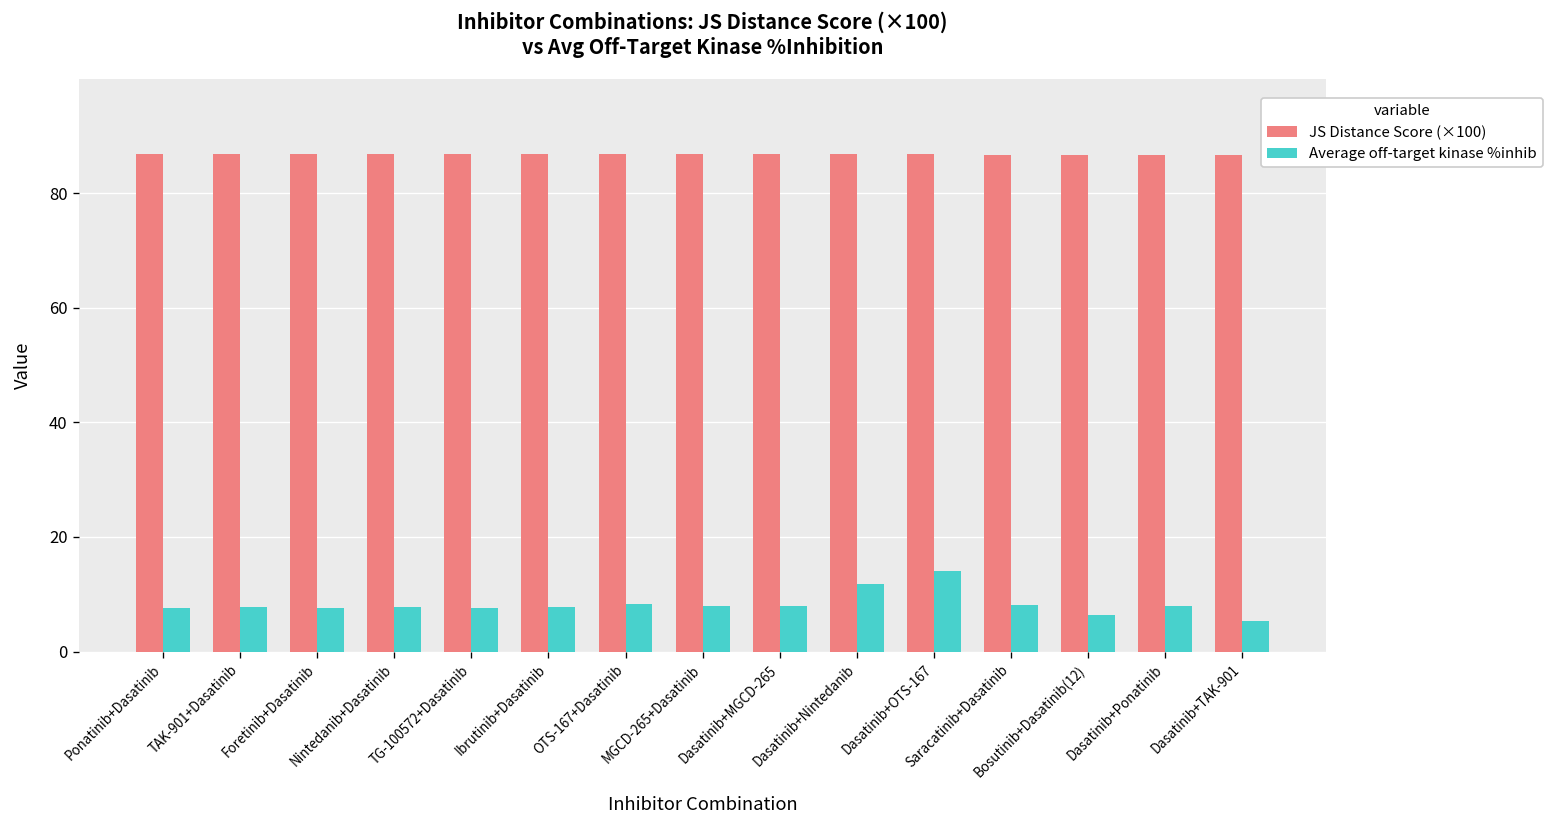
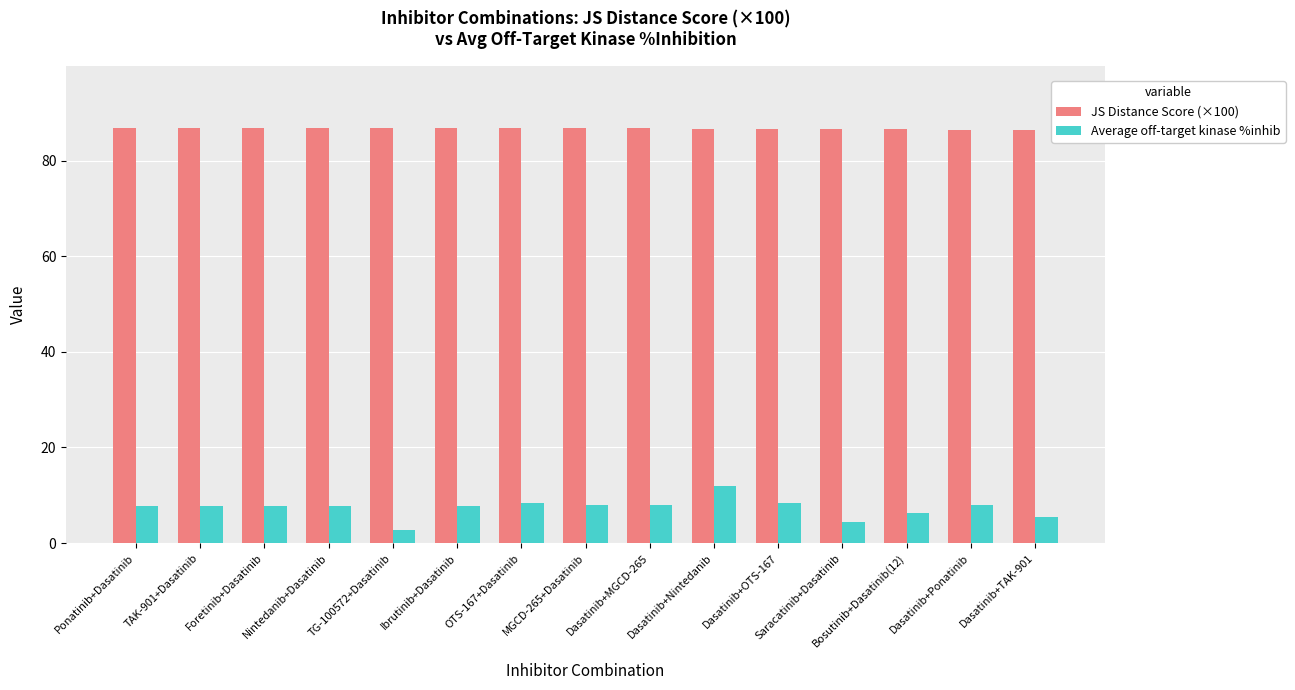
Average off-target kinase %inhib, TG-100572+Dasatinib: 8 -> 3
Average off-target kinase %inhib, Dasatinib+OTS-167: 14 -> 8
Average off-target kinase %inhib, Saracatinib+Dasatinib: 8 -> 4
